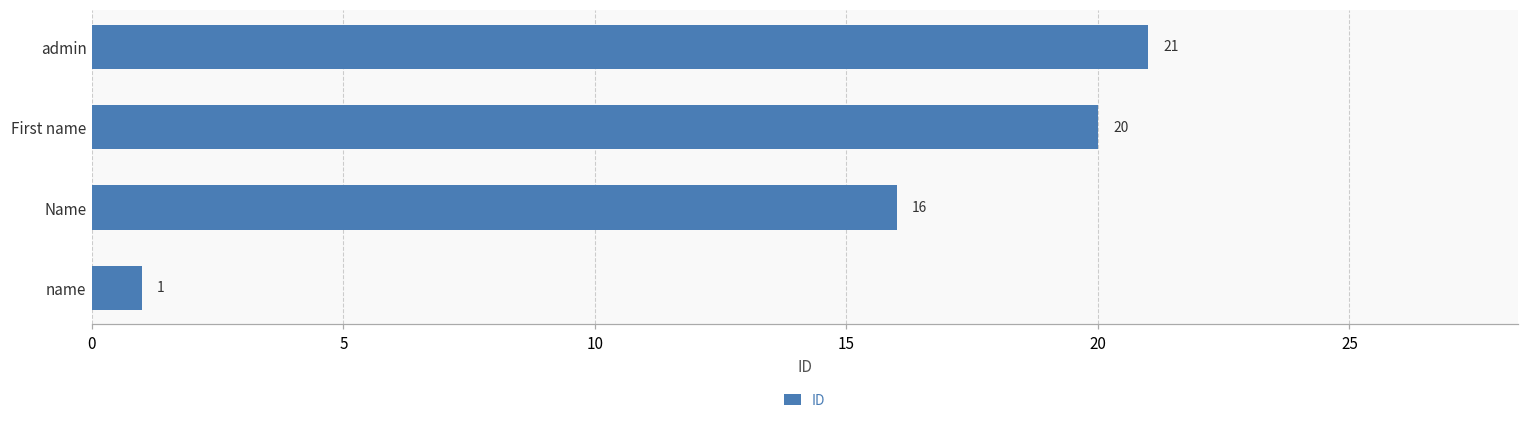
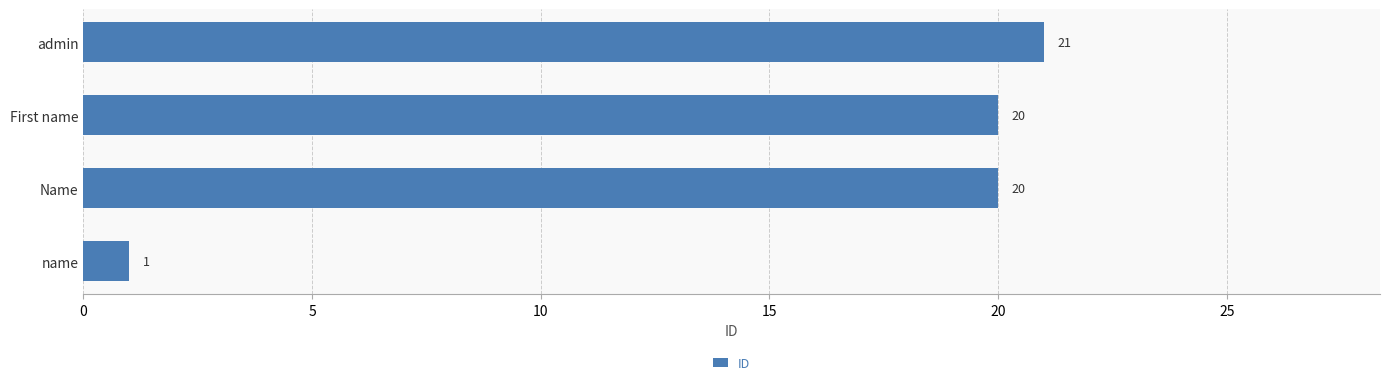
Name: 16 -> 20
